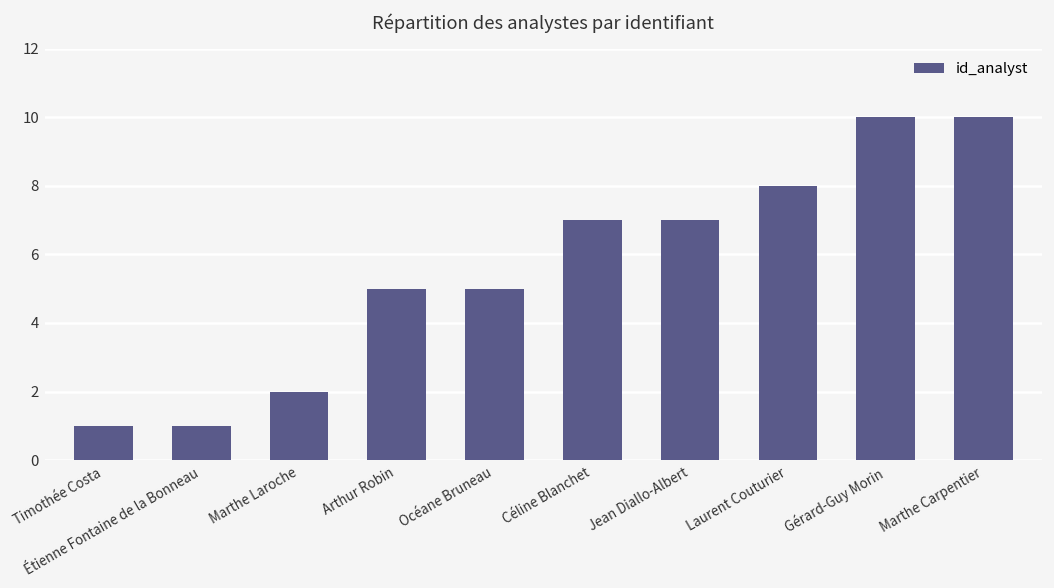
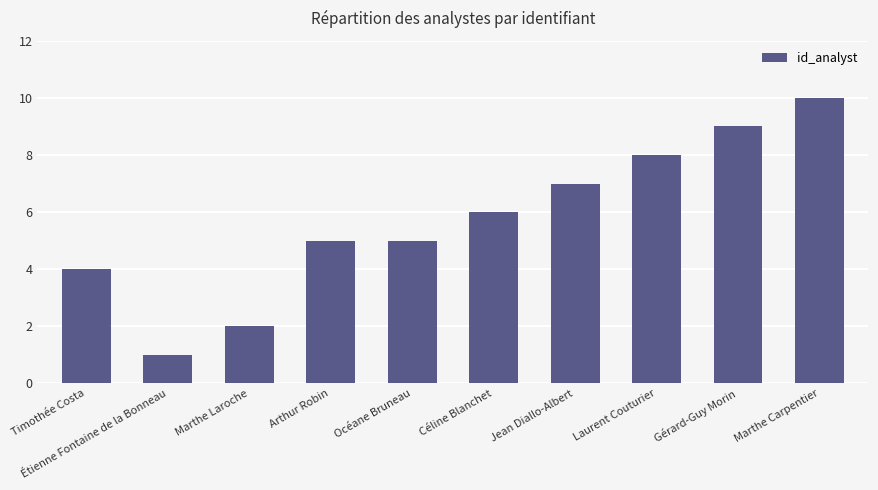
Timothée Costa: 1 -> 4
Céline Blanchet: 7 -> 6
Gérard-Guy Morin: 10 -> 9
